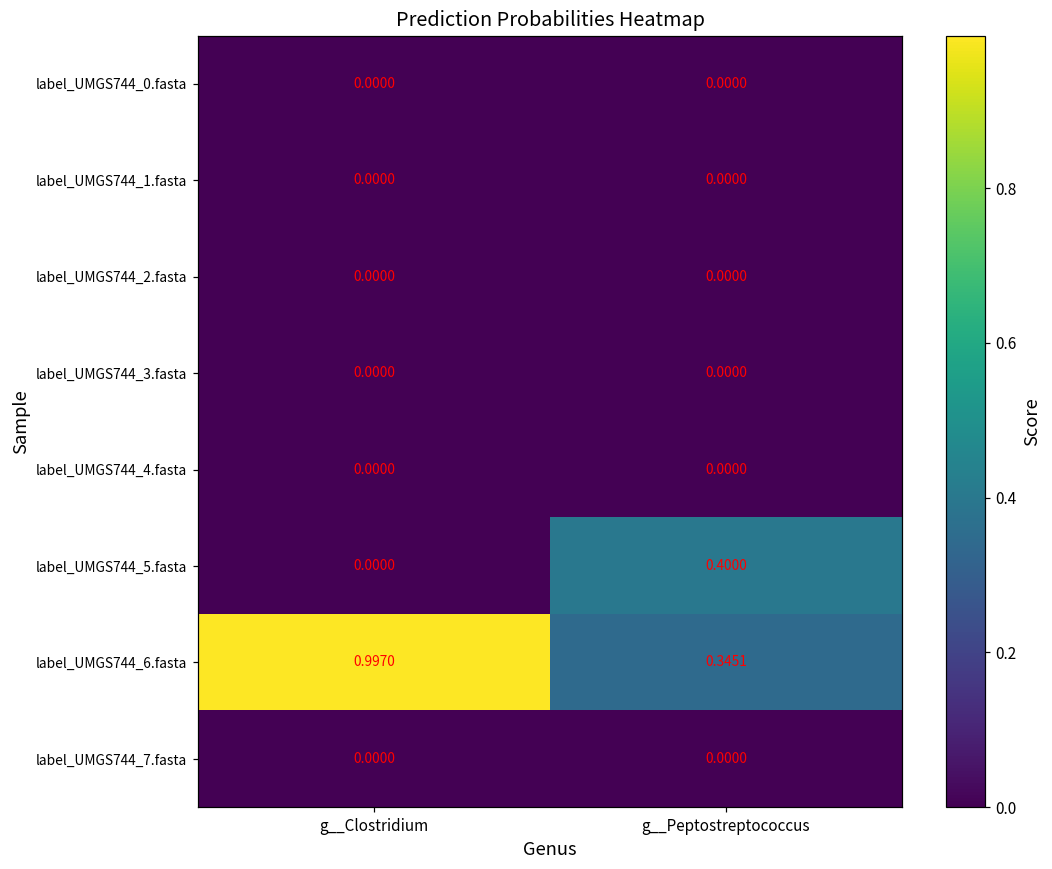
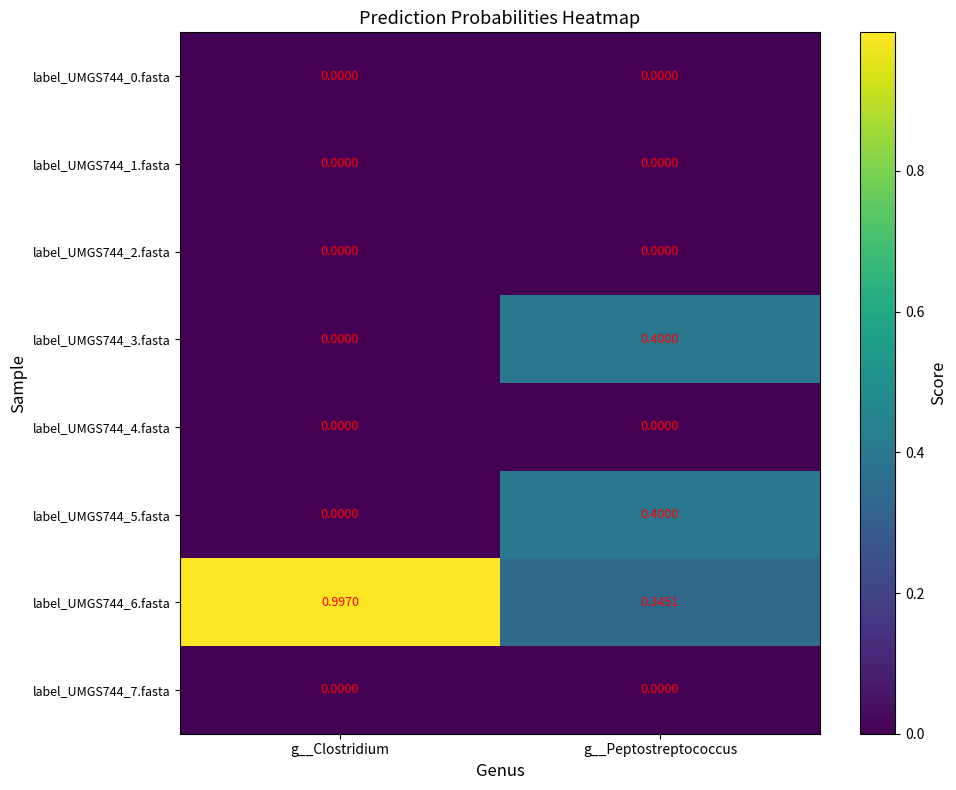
label_UMGS744_3.fasta, g__Peptostreptococcus: 0.0000 -> 0.4000
